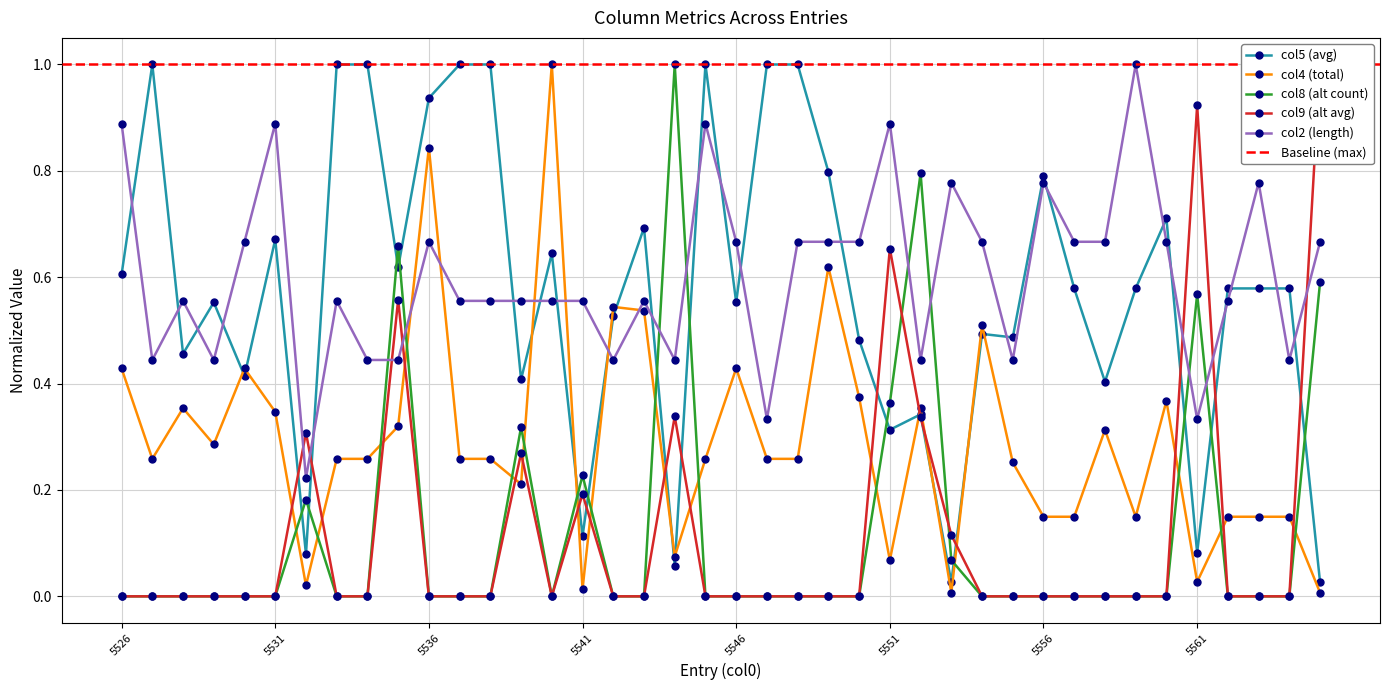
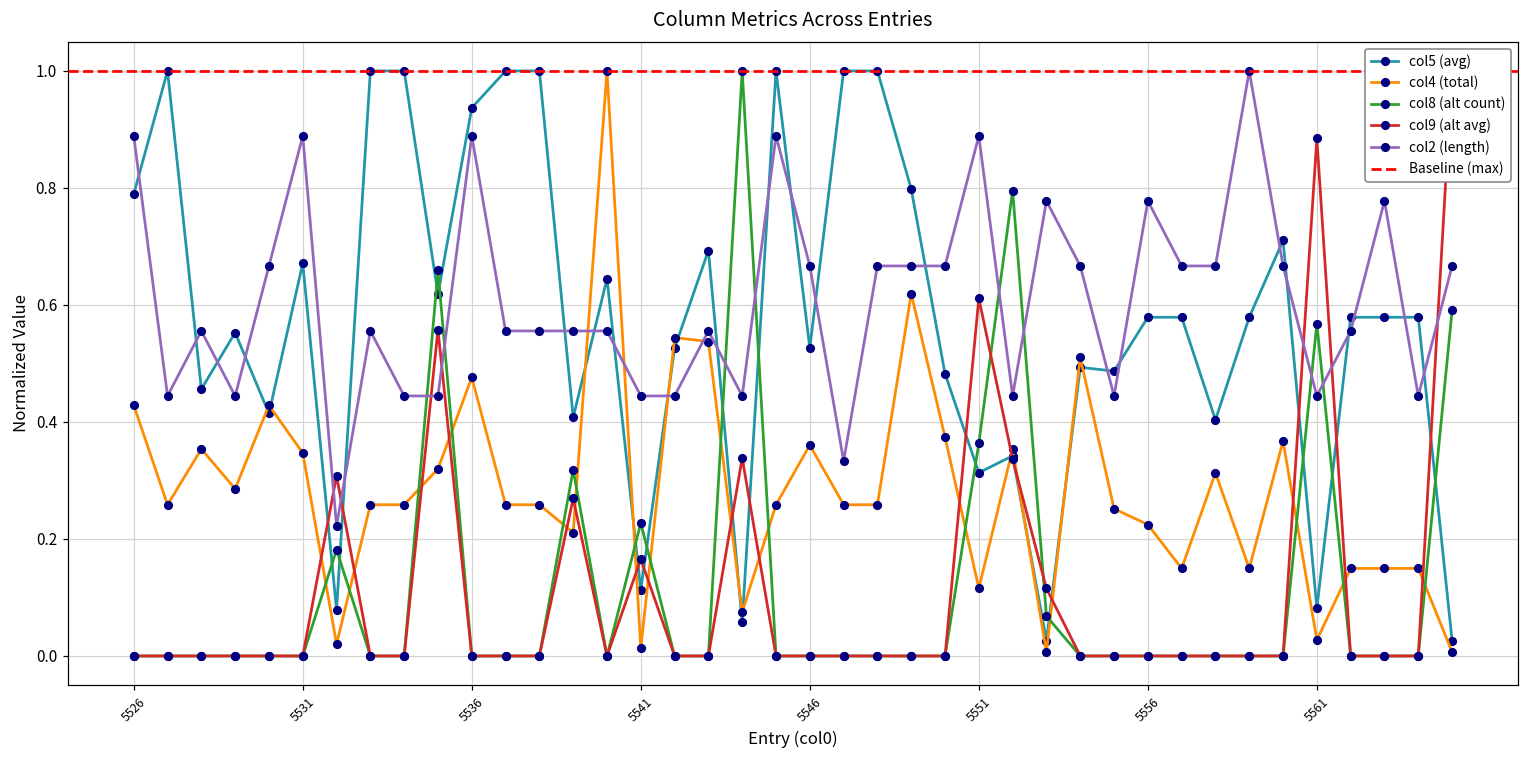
col5 (avg), 5526: 0.61 -> 0.79
col4 (total), 5536: 0.84 -> 0.48
col2 (length), 5536: 0.67 -> 0.89
col9 (alt avg), 5541: 0.19 -> 0.17
col2 (length), 5541: 0.56 -> 0.44
col5 (avg), 5546: 0.55 -> 0.53
col4 (total), 5546: 0.43 -> 0.36
col4 (total), 5551: 0.07 -> 0.12
col9 (alt avg), 5551: 0.65 -> 0.61
col5 (avg), 5556: 0.79 -> 0.58
col4 (total), 5556: 0.15 -> 0.22
col9 (alt avg), 5561: 0.92 -> 0.88
col2 (length), 5561: 0.33 -> 0.44
